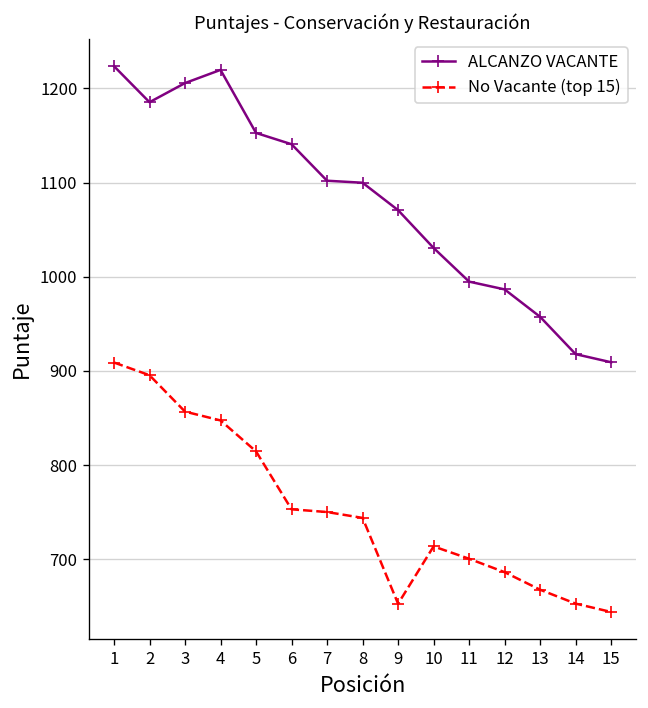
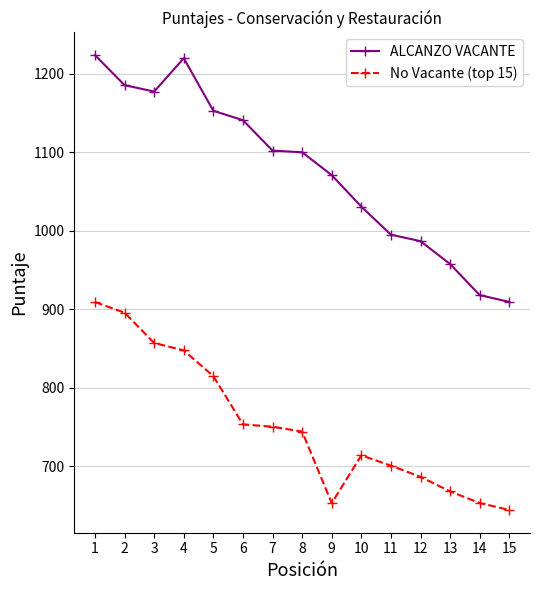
ALCANZO VACANTE, 3: 1210 -> 1180
